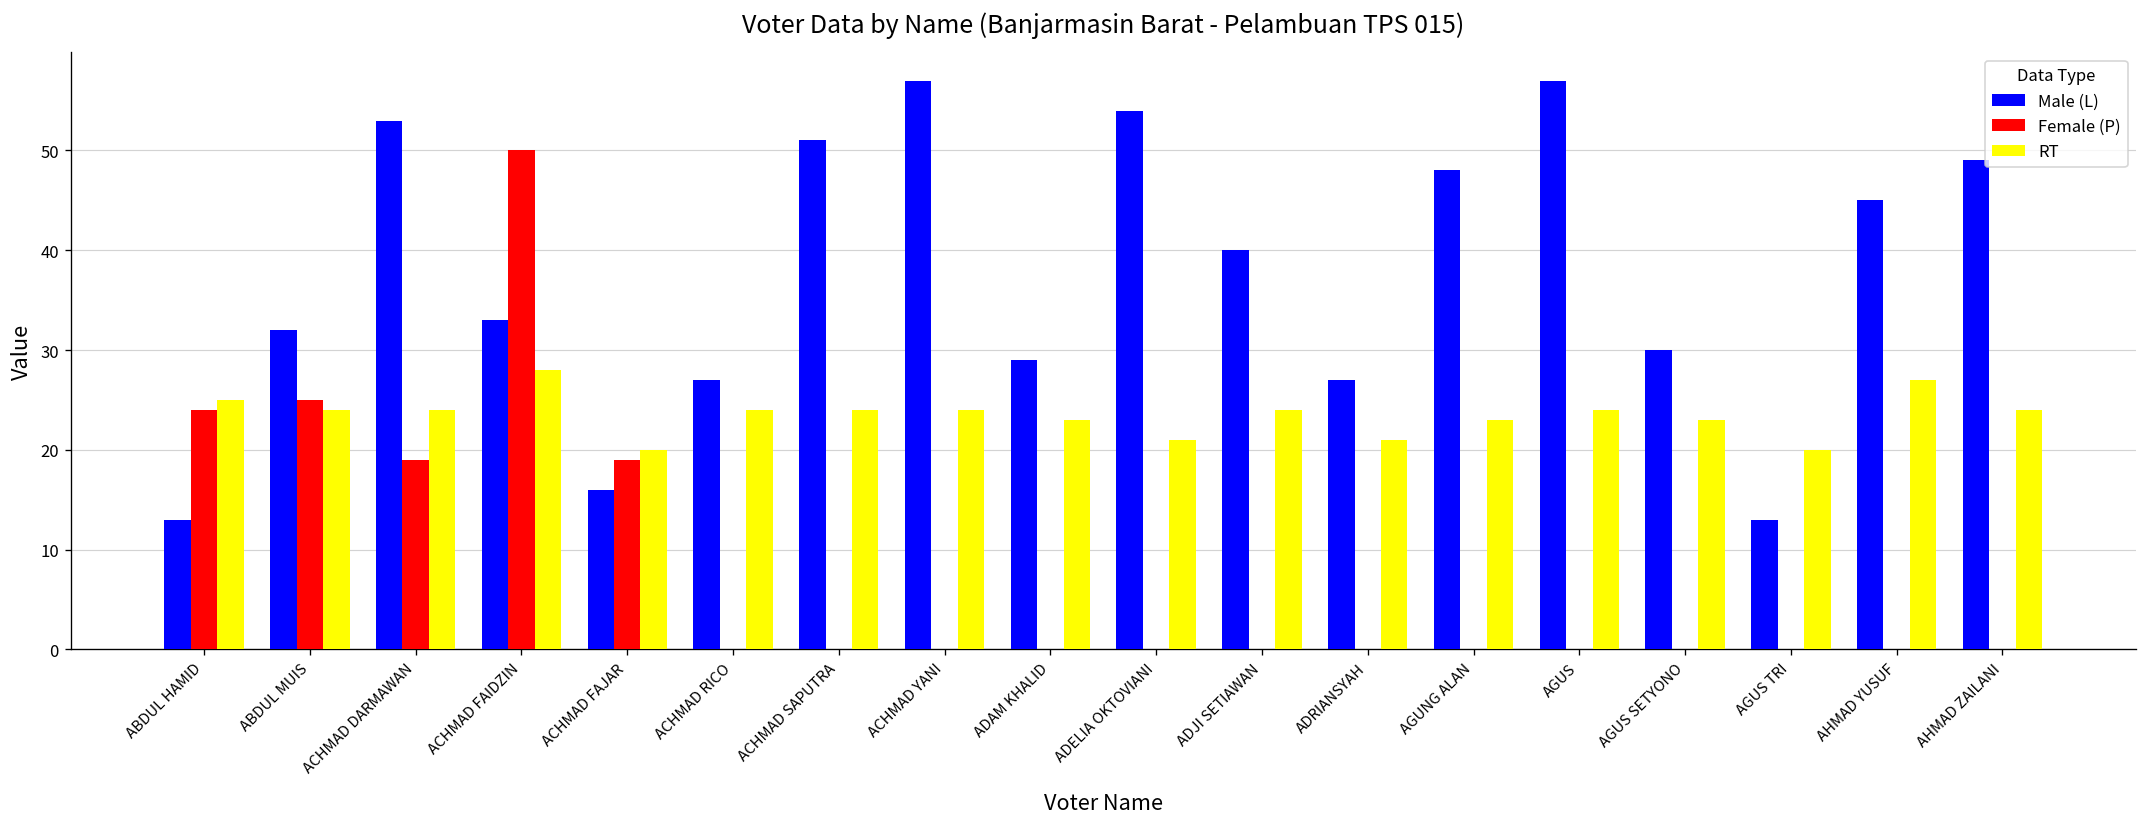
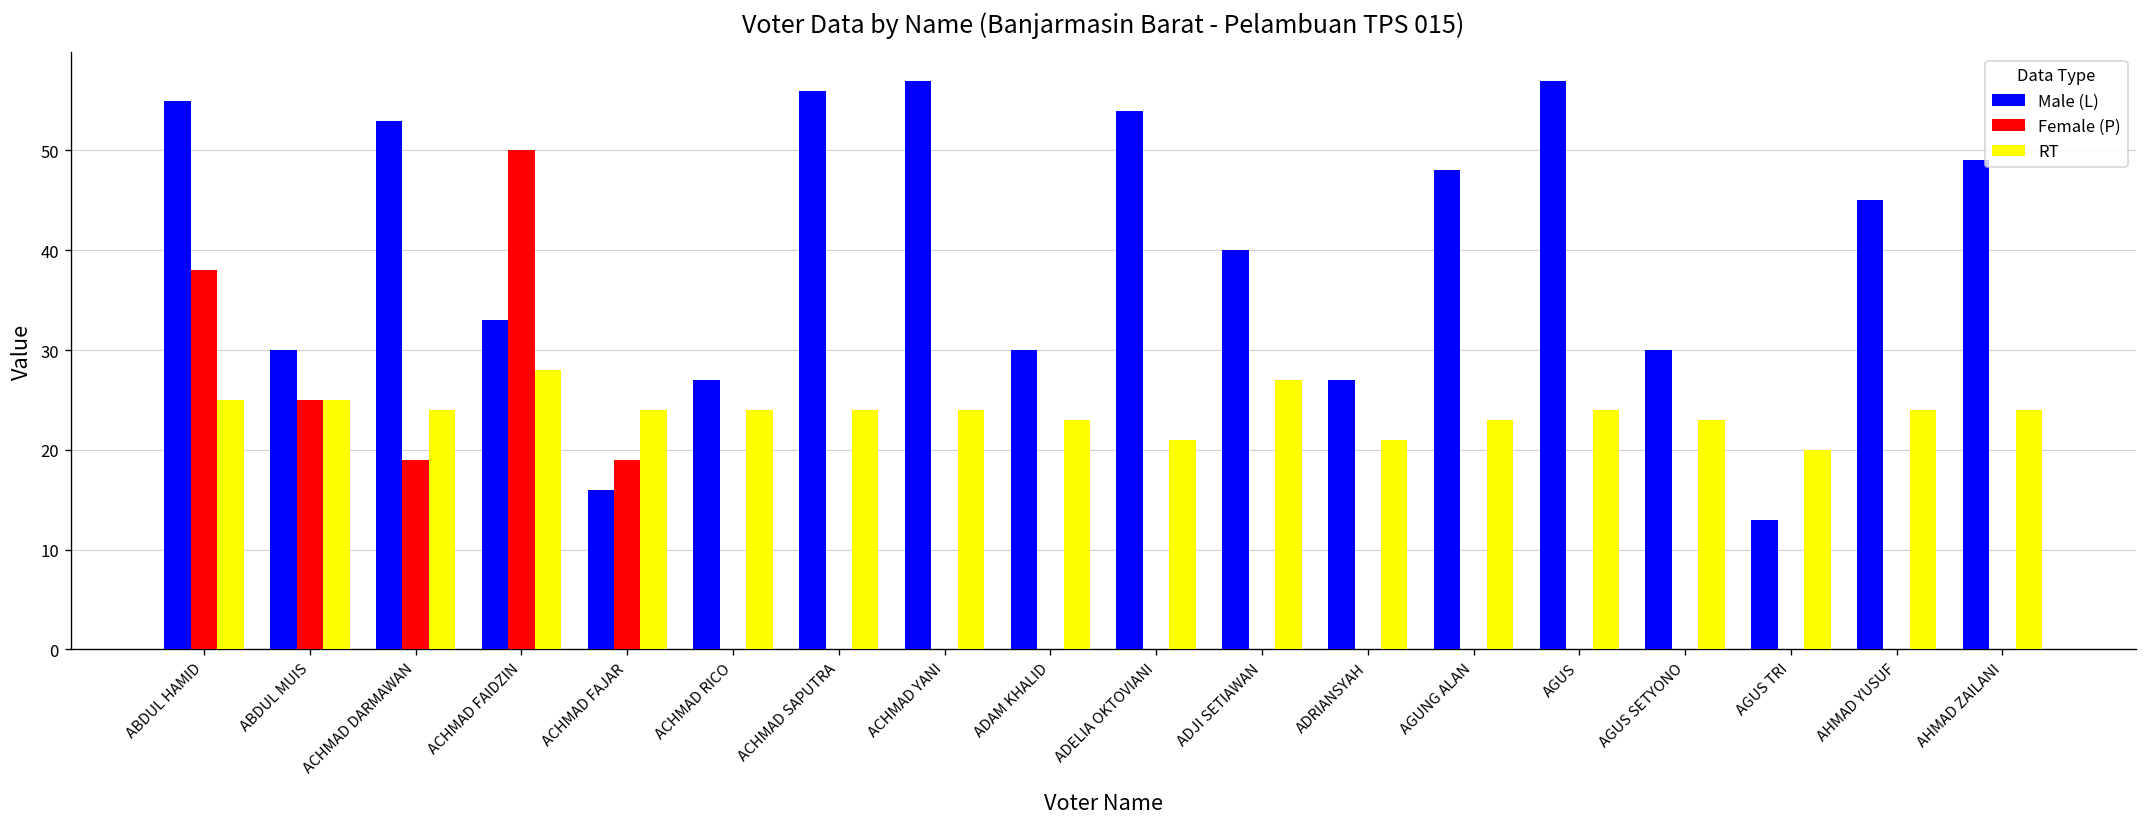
Male (L), ABDUL HAMID: 13 -> 55
Female (P), ABDUL HAMID: 24 -> 38
Male (L), ABDUL MUIS: 32 -> 30
RT, ABDUL MUIS: 24 -> 25
RT, ACHMAD FAJAR: 20 -> 24
Male (L), ACHMAD SAPUTRA: 51 -> 56
Male (L), ADAM KHALID: 29 -> 30
RT, ADJI SETIAWAN: 24 -> 27
RT, AHMAD YUSUF: 27 -> 24
